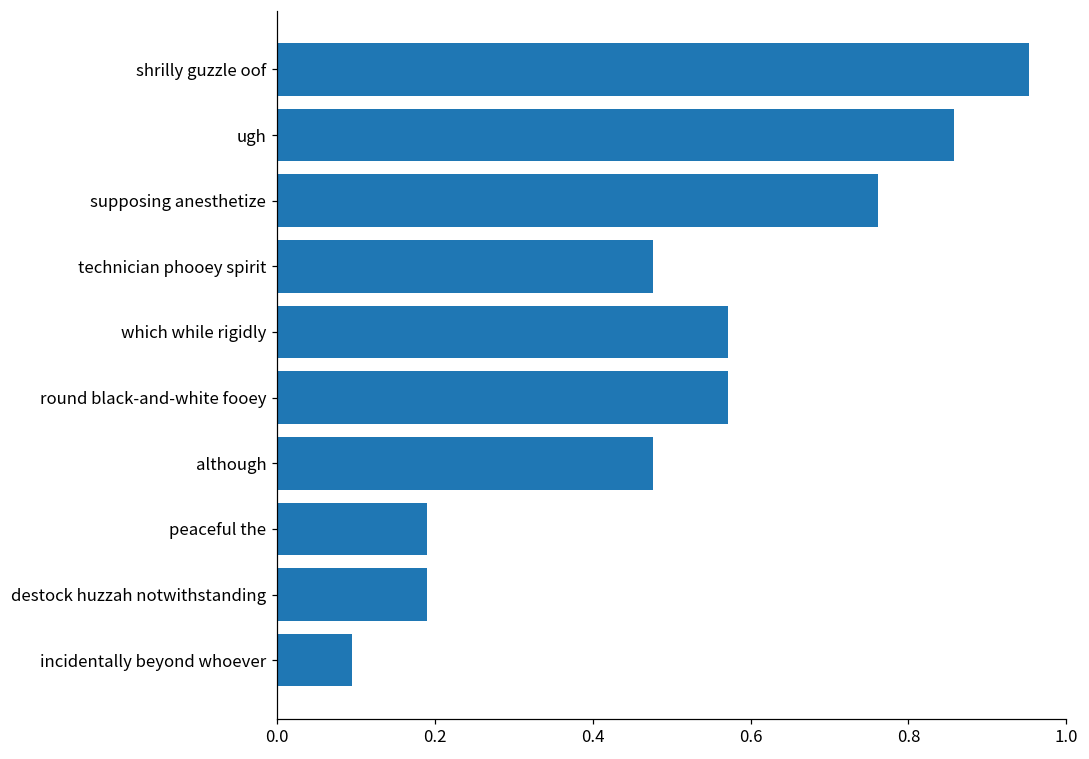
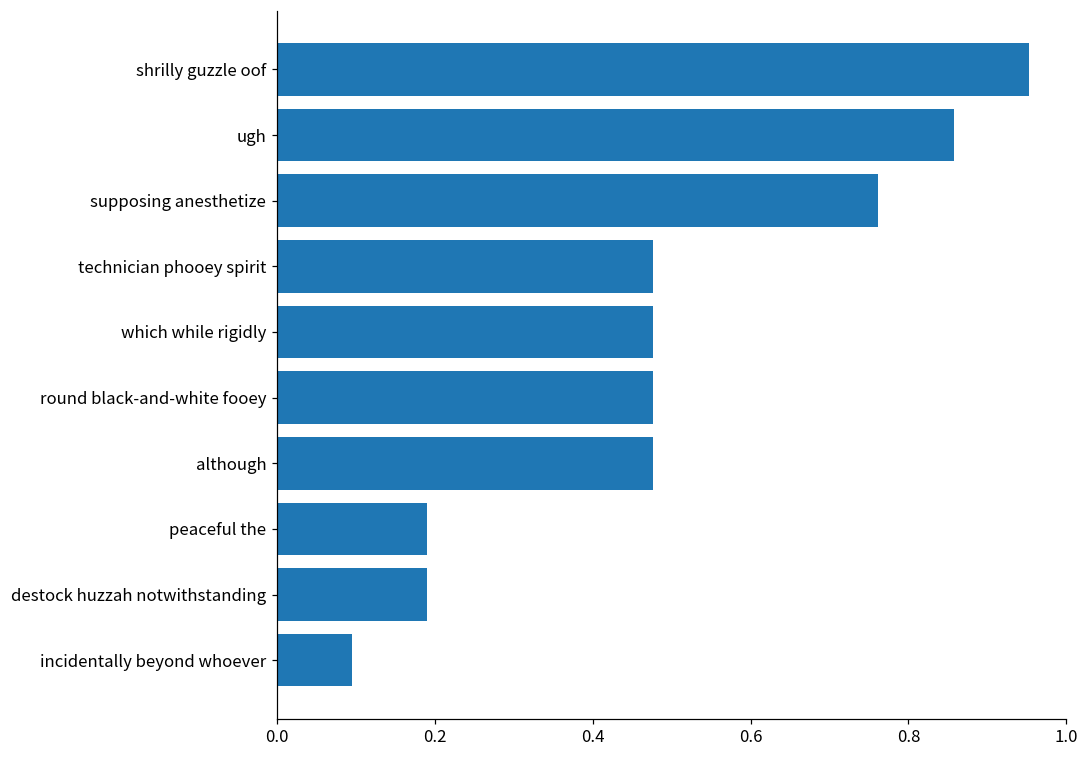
which while rigidly: 0.57 -> 0.48
round black-and-white fooey: 0.57 -> 0.48
